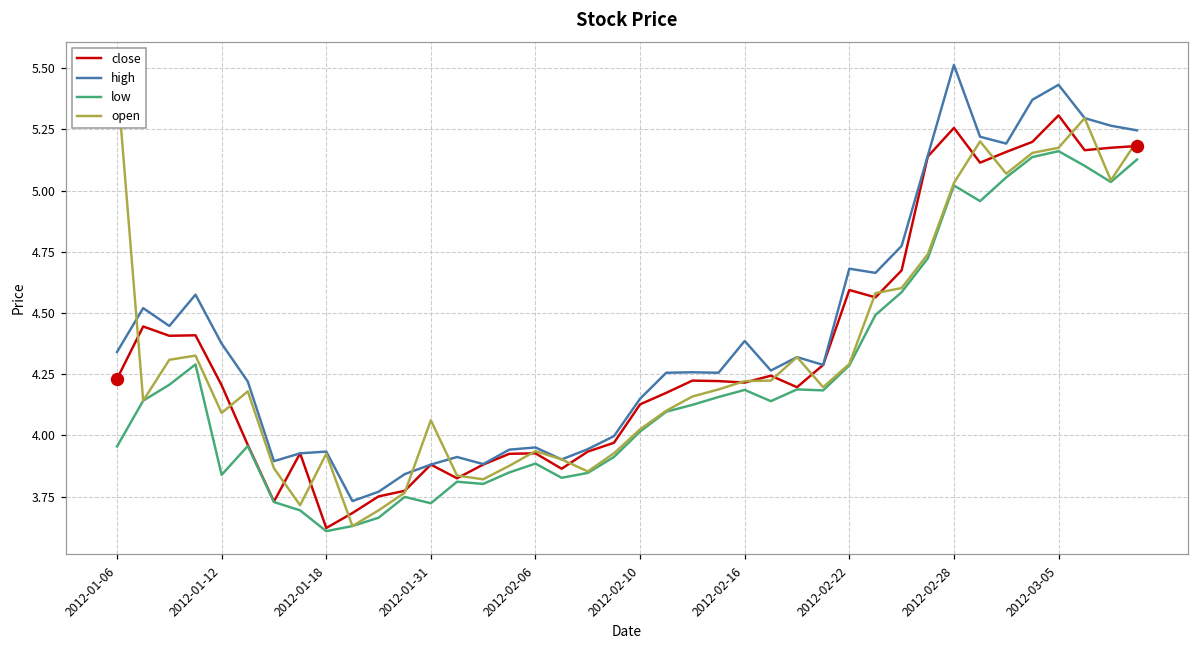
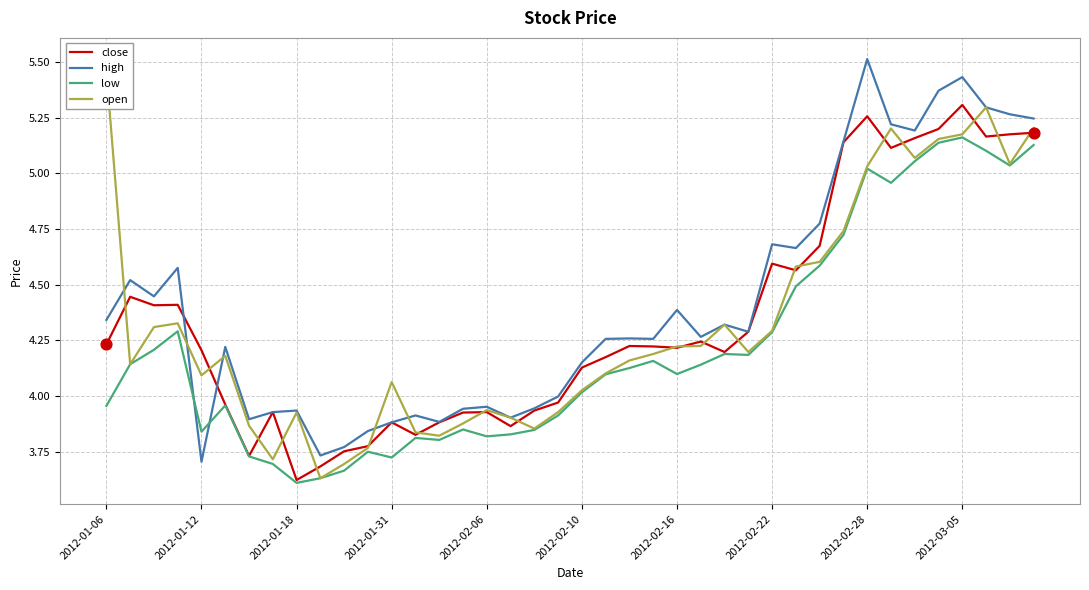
high, 2012-01-12: 4.38 -> 3.70
low, 2012-02-06: 3.89 -> 3.82
low, 2012-02-16: 4.19 -> 4.10
